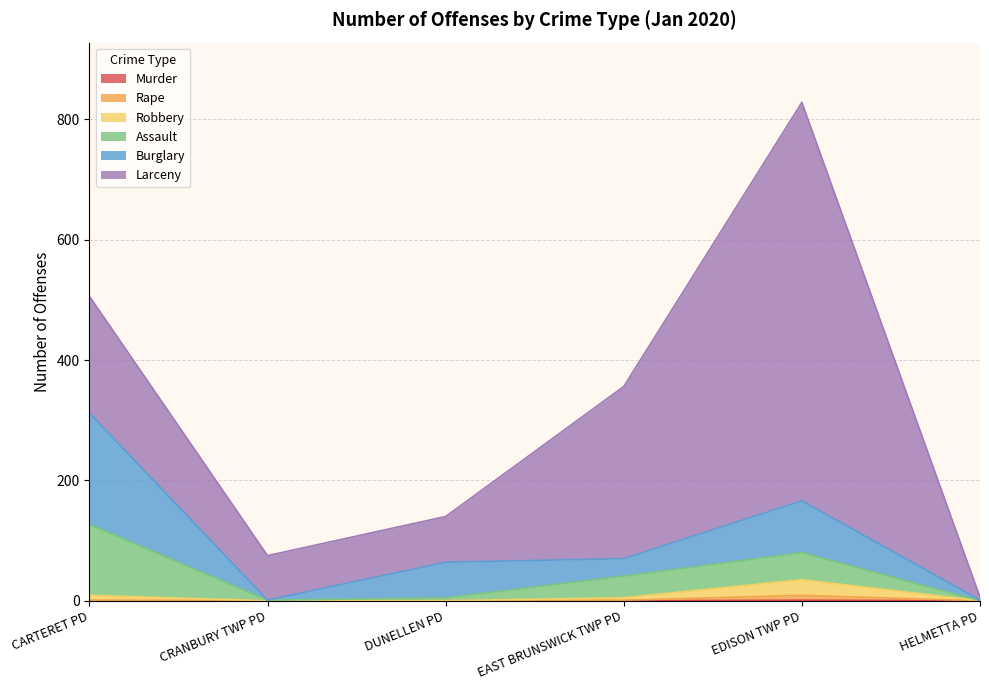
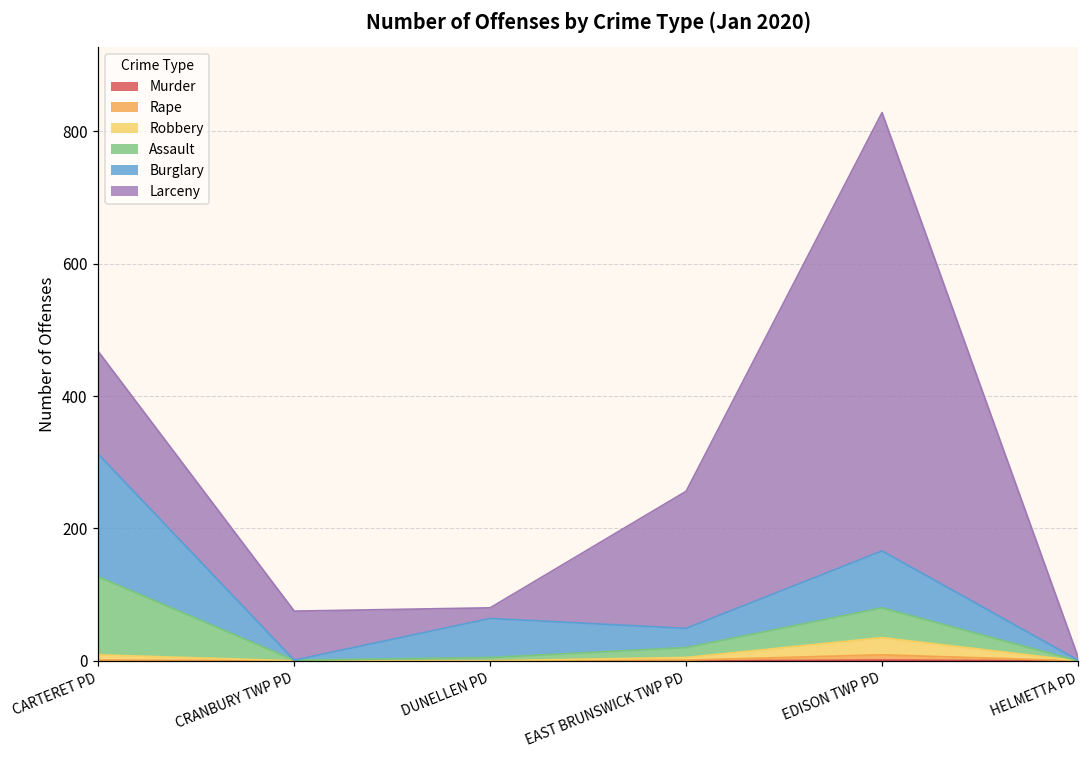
Larceny, CARTERET PD: 190 -> 160
Larceny, DUNELLEN PD: 80 -> 20
Assault, EAST BRUNSWICK TWP PD: 40 -> 20
Larceny, EAST BRUNSWICK TWP PD: 290 -> 210
